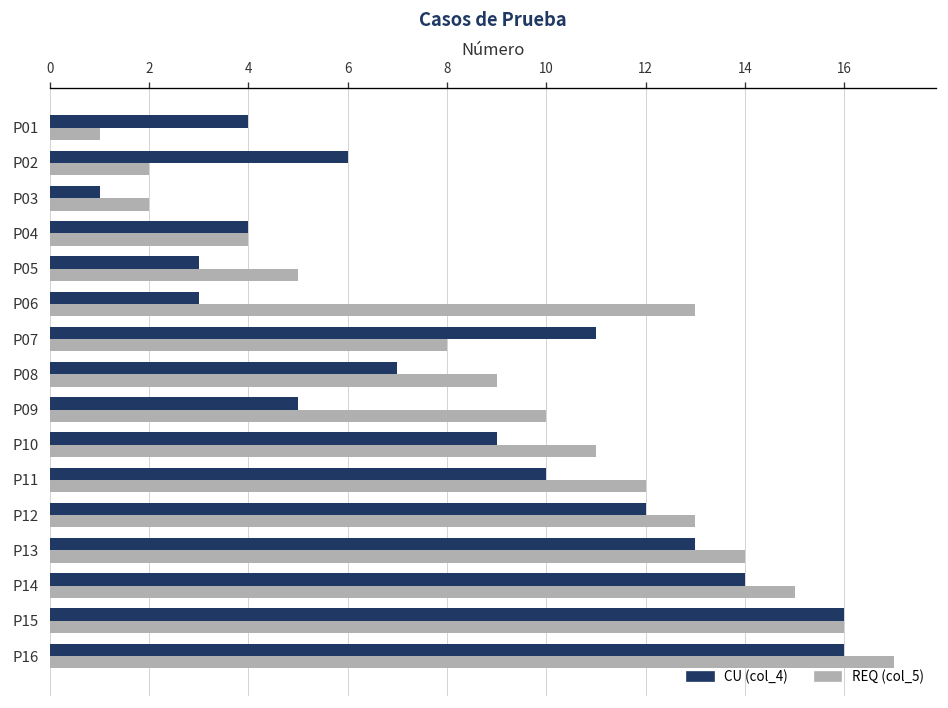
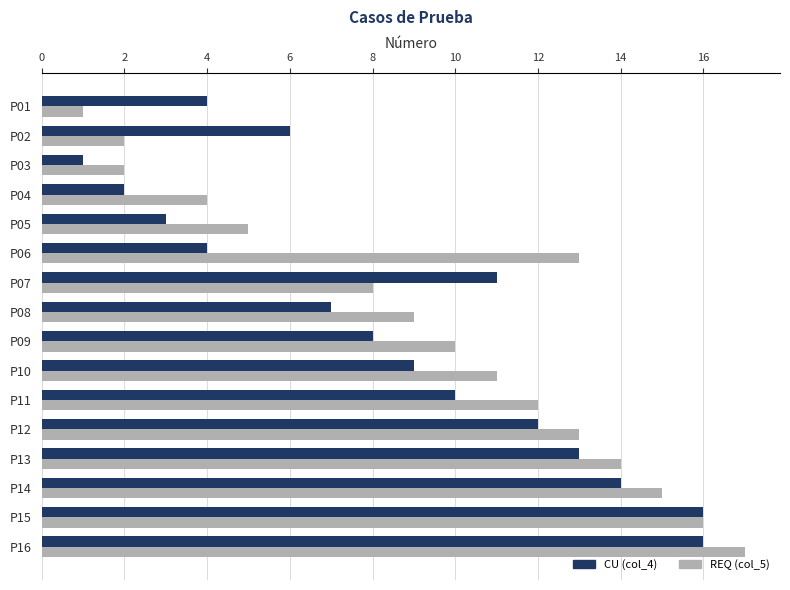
CU (col_4), P04: 4 -> 2
CU (col_4), P06: 3 -> 4
CU (col_4), P09: 5 -> 8
